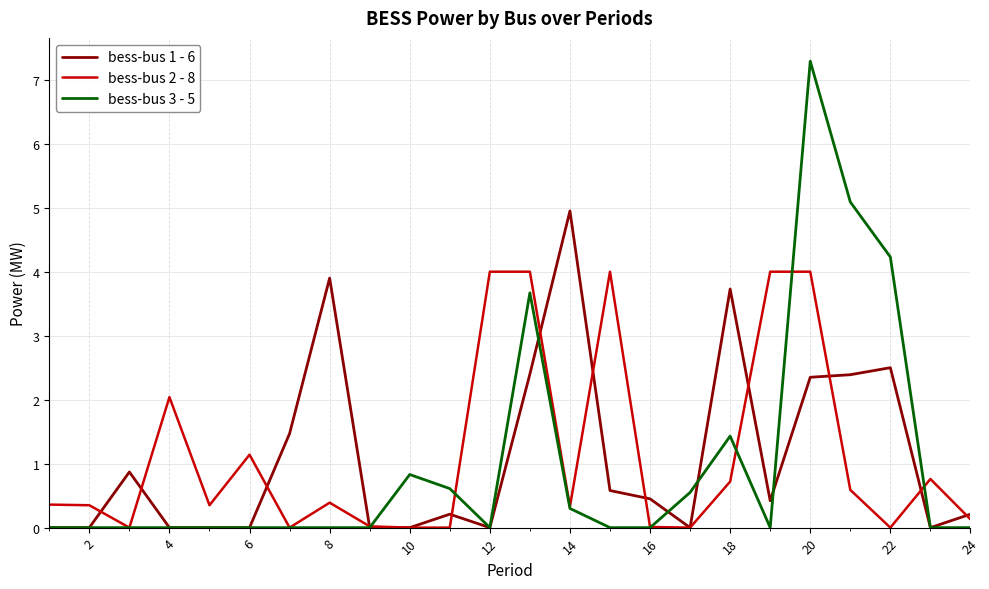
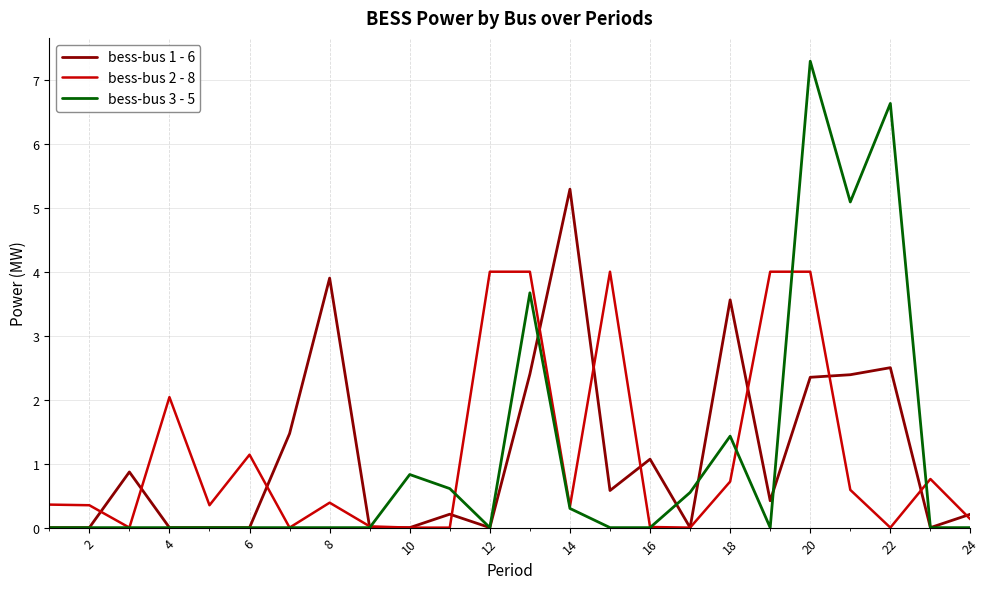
bess-bus 1 - 6, 14: 5.0 -> 5.3
bess-bus 1 - 6, 16: 0.5 -> 1.1
bess-bus 1 - 6, 18: 3.7 -> 3.6
bess-bus 3 - 5, 22: 4.2 -> 6.6
